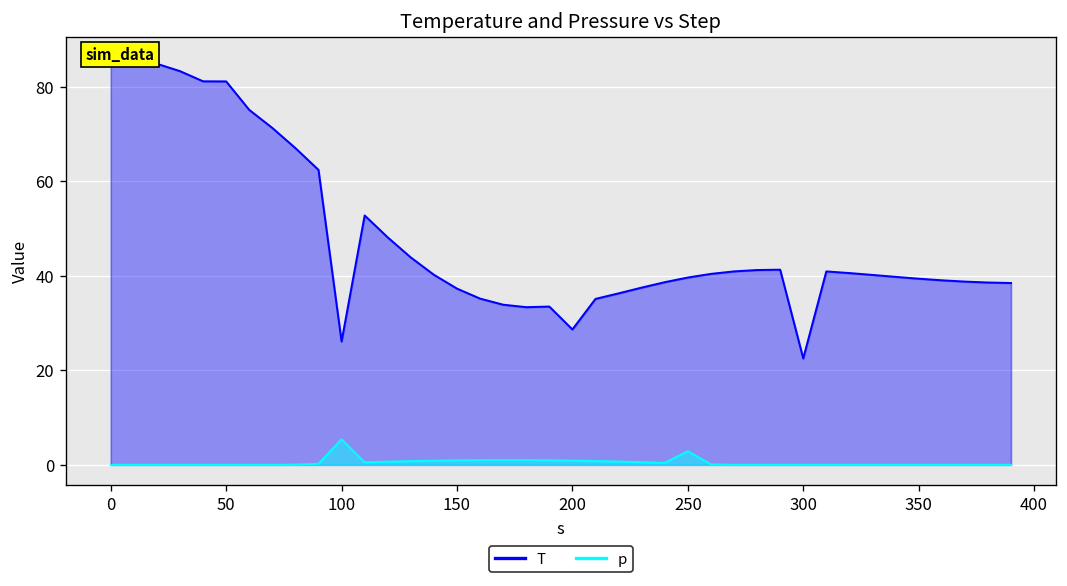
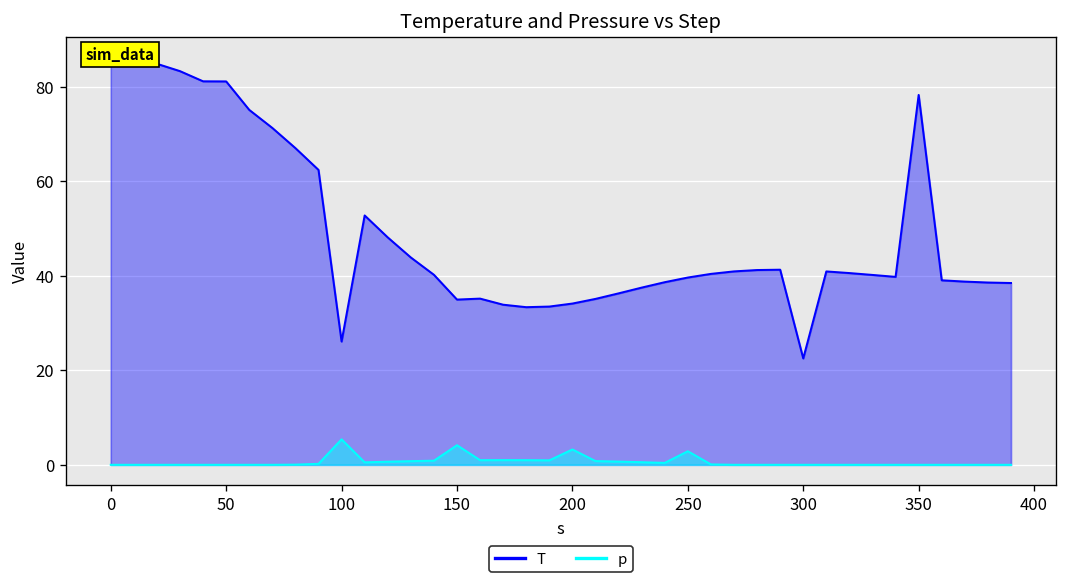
T, 150: 37 -> 35
p, 150: 1 -> 4
T, 200: 29 -> 34
p, 200: 1 -> 3
T, 350: 39 -> 78
